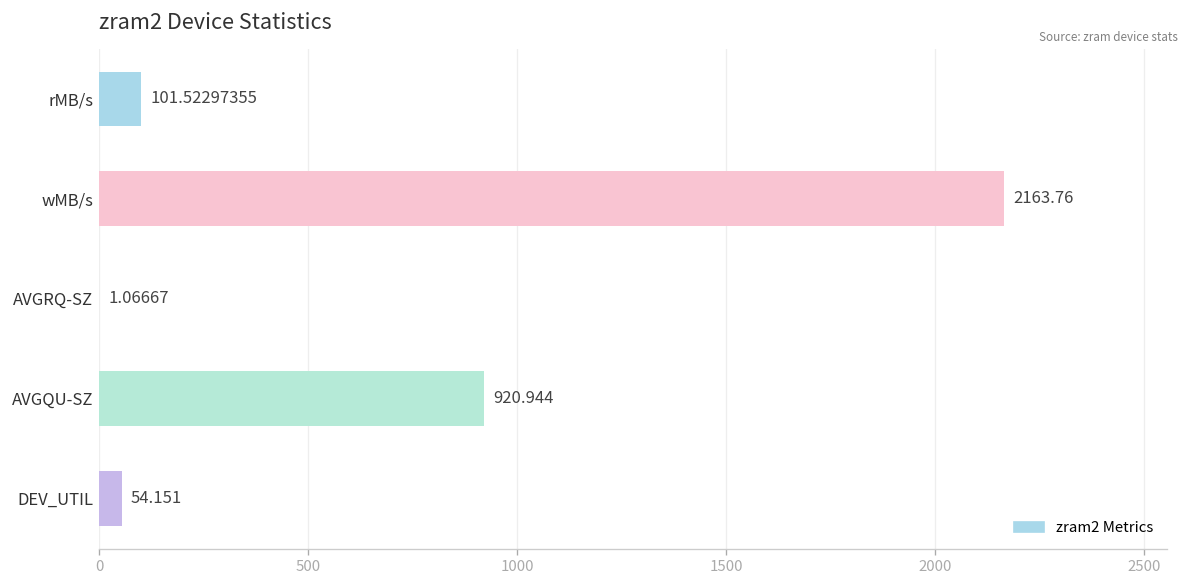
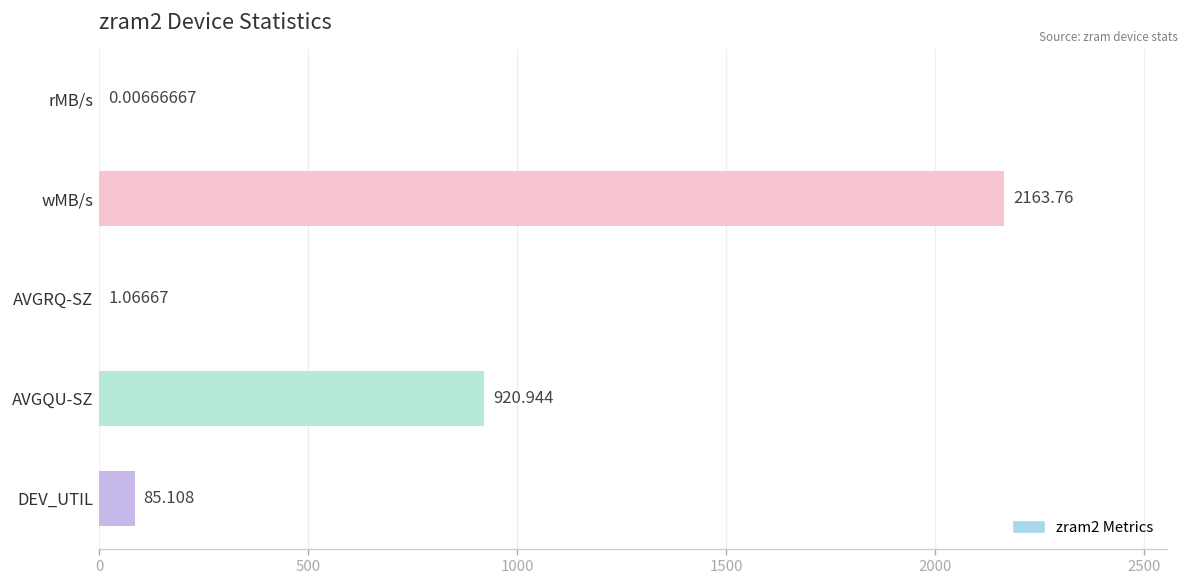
rMB/s: 101.52297355 -> 0.00666667
DEV_UTIL: 54.151 -> 85.108
